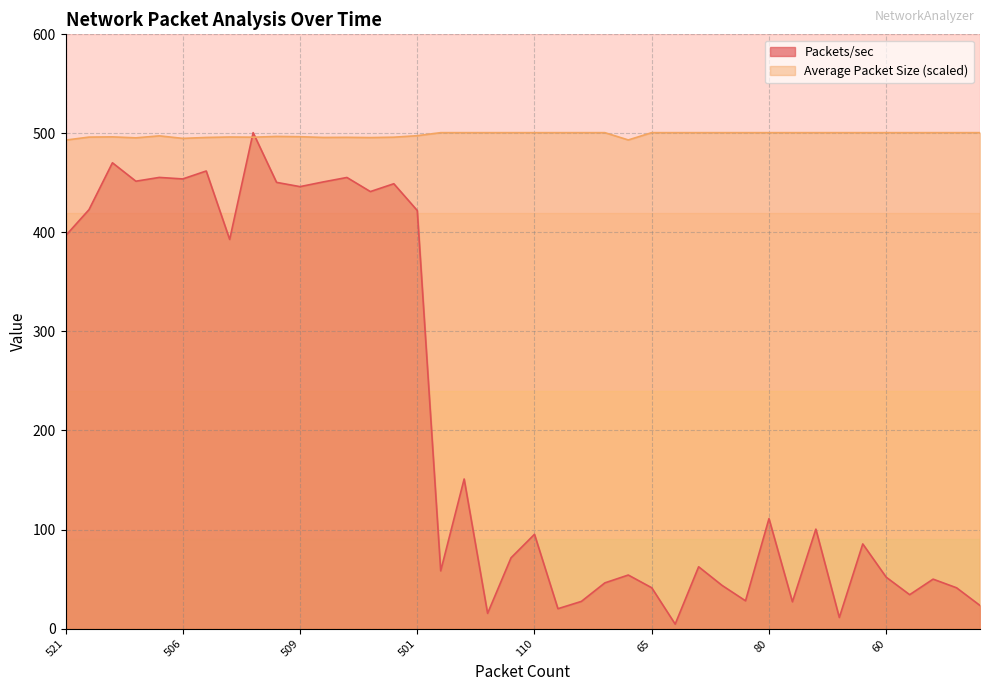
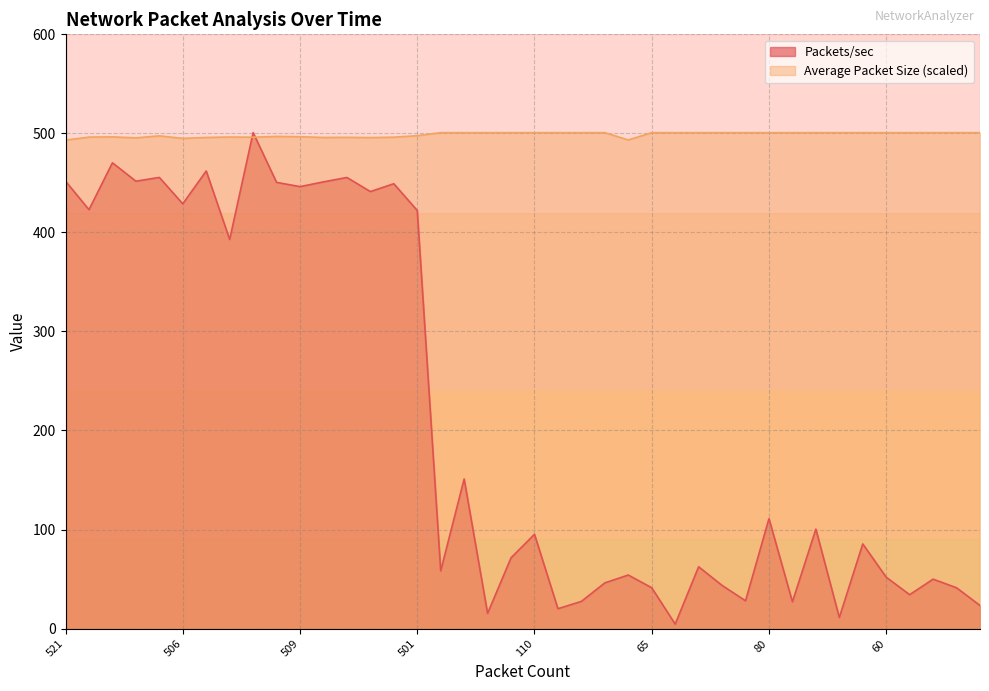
Packets/sec, 521: 400 -> 450
Packets/sec, 506: 450 -> 430
